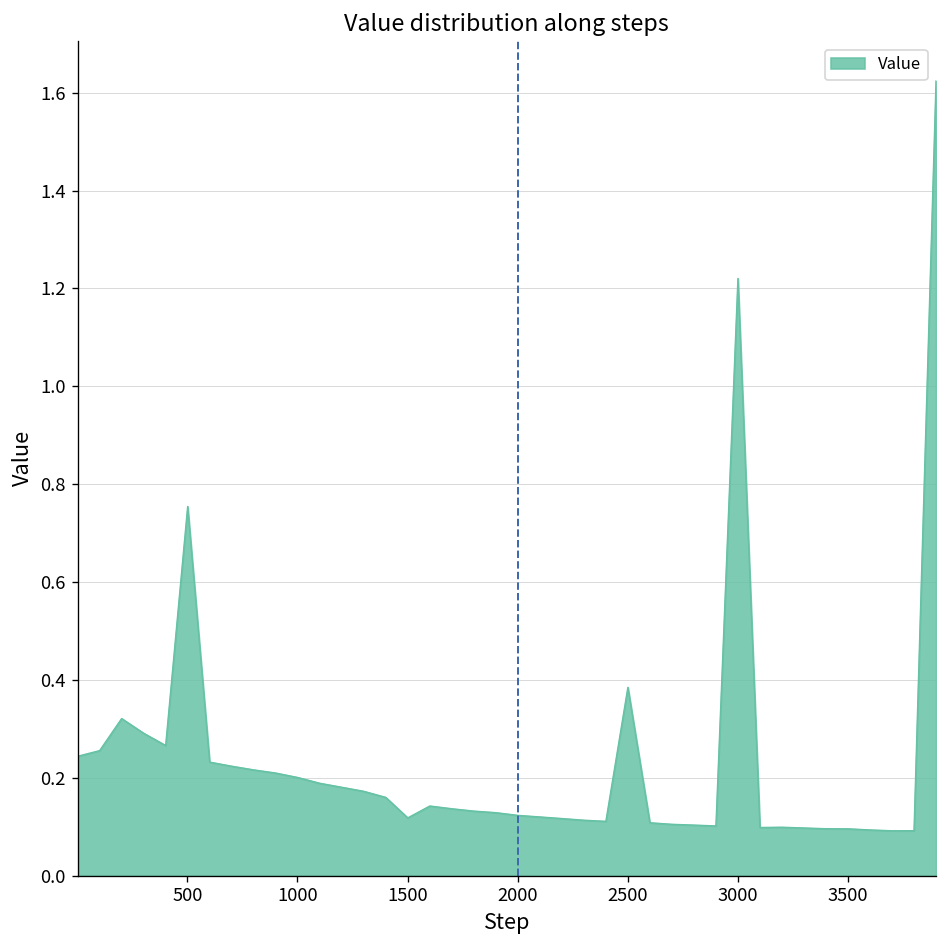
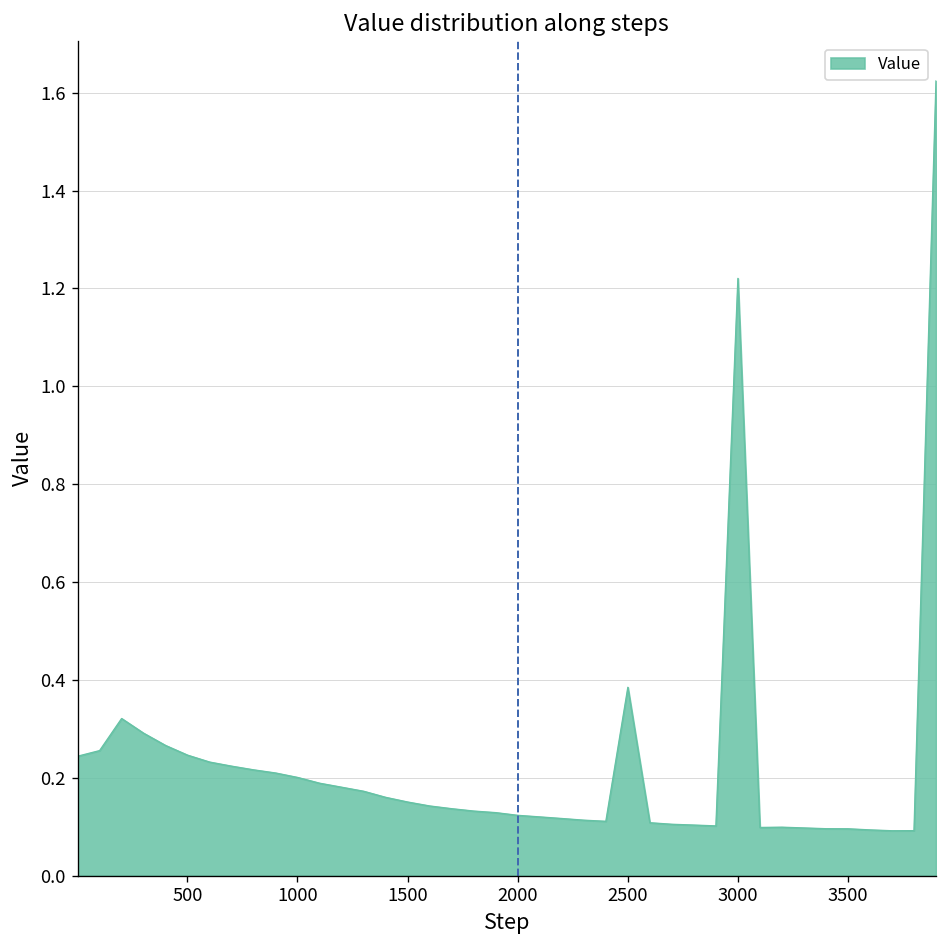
500: 0.75 -> 0.25
1500: 0.12 -> 0.15
